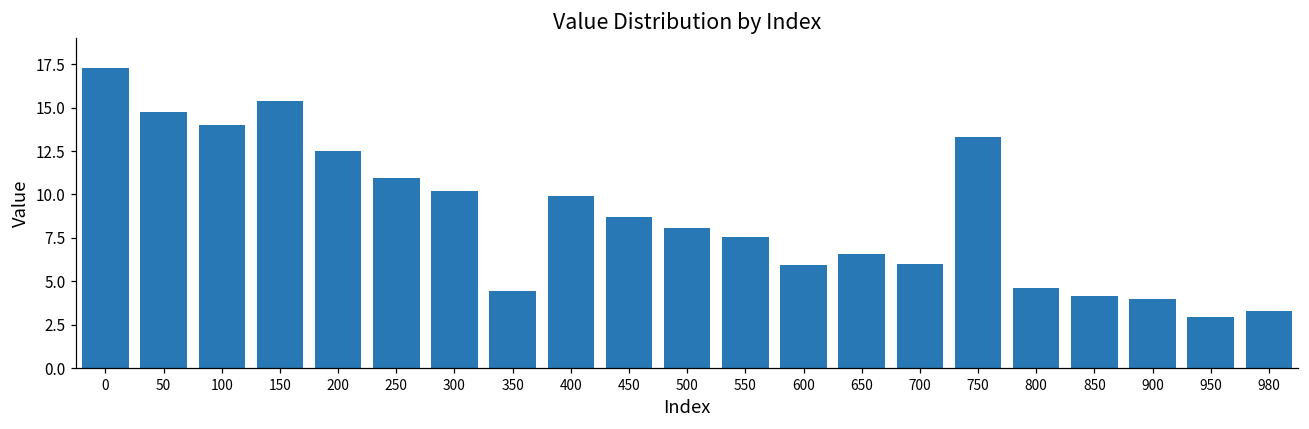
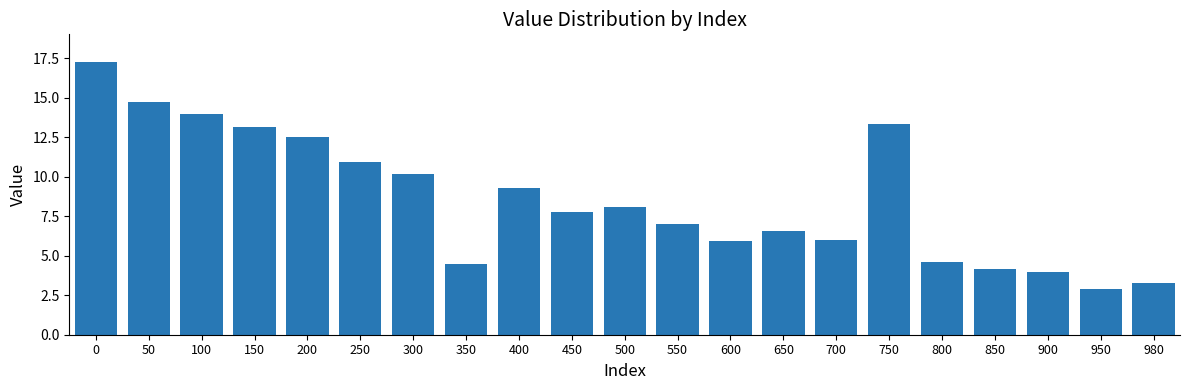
150: 15.4 -> 13.2
400: 9.9 -> 9.3
450: 8.7 -> 7.7
550: 7.6 -> 7.0
